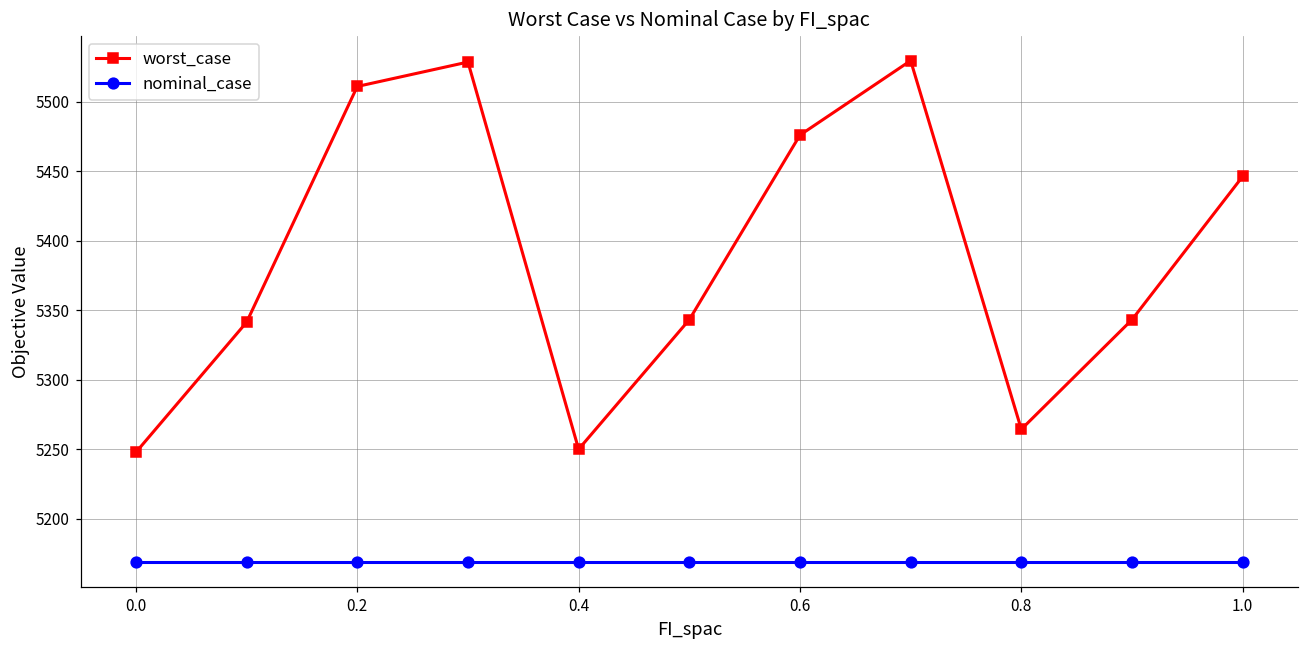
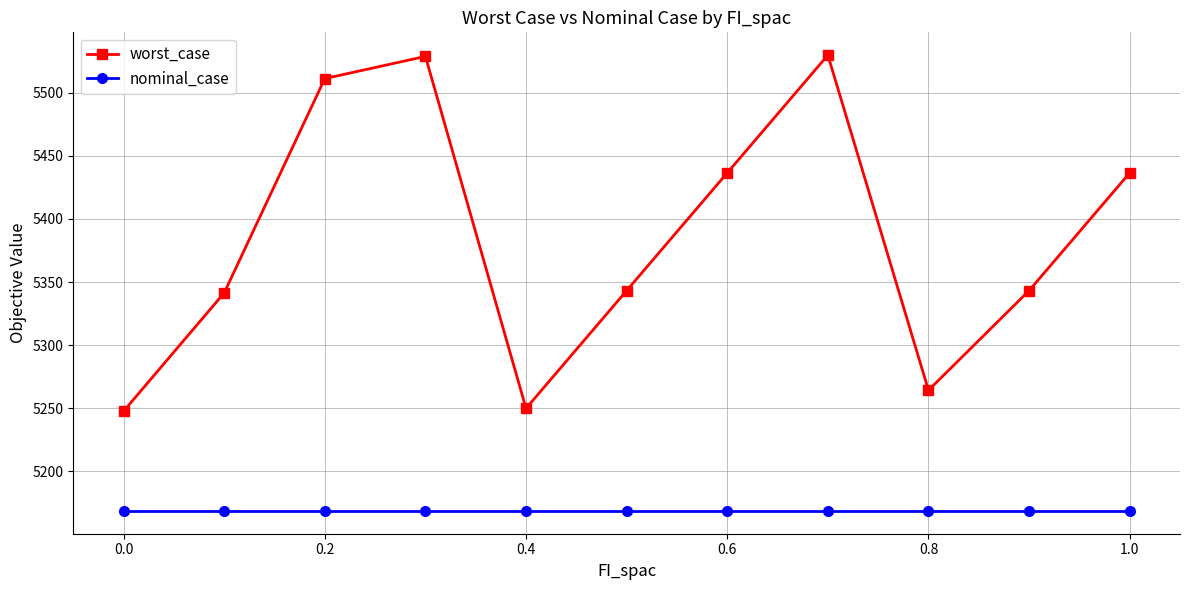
worst_case, 0.6: 5476 -> 5436
worst_case, 1.0: 5446 -> 5436
